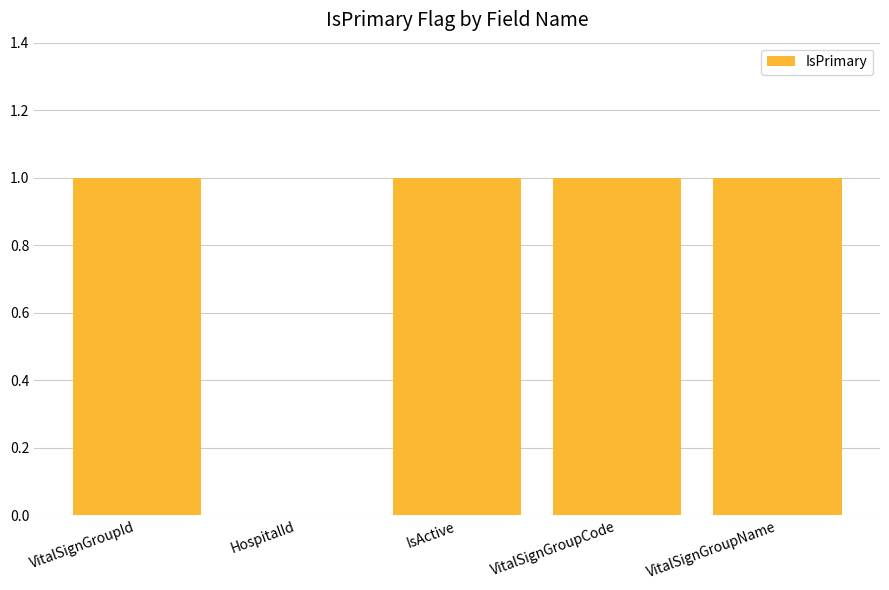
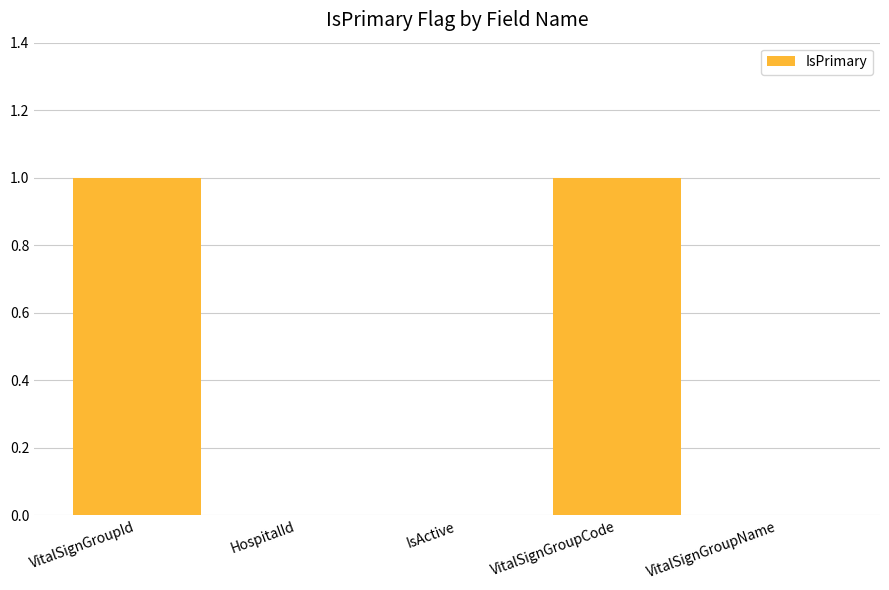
IsActive: 1 -> 0
VitalSignGroupName: 1 -> 0
